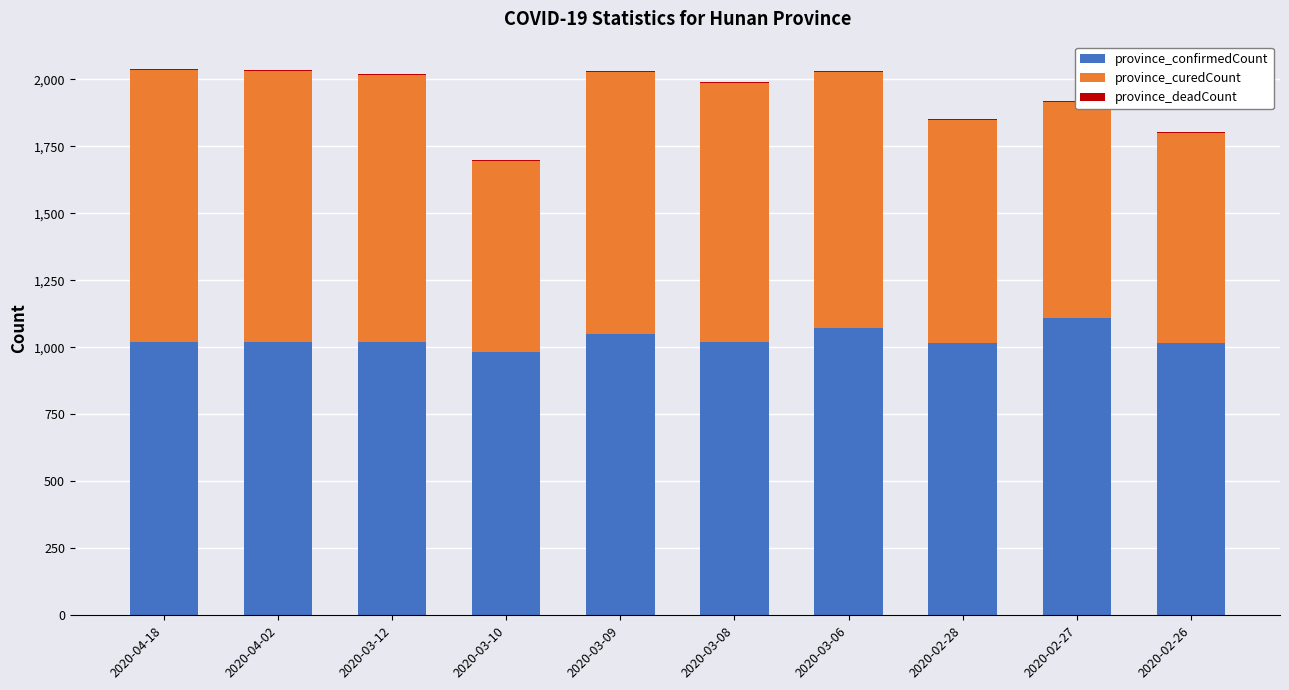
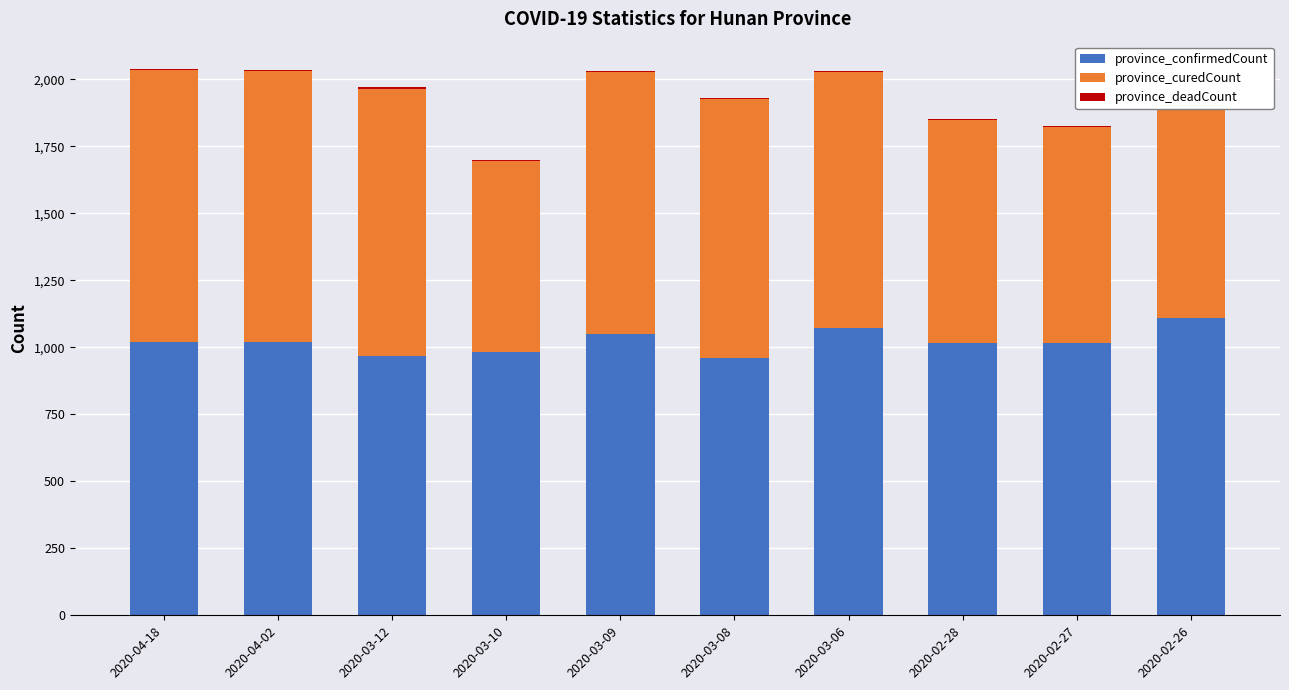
province_confirmedCount, 2020-03-12: 1,020 -> 970
province_confirmedCount, 2020-03-08: 1,020 -> 960
province_confirmedCount, 2020-02-27: 1,110 -> 1,020
province_confirmedCount, 2020-02-26: 1,020 -> 1,110
